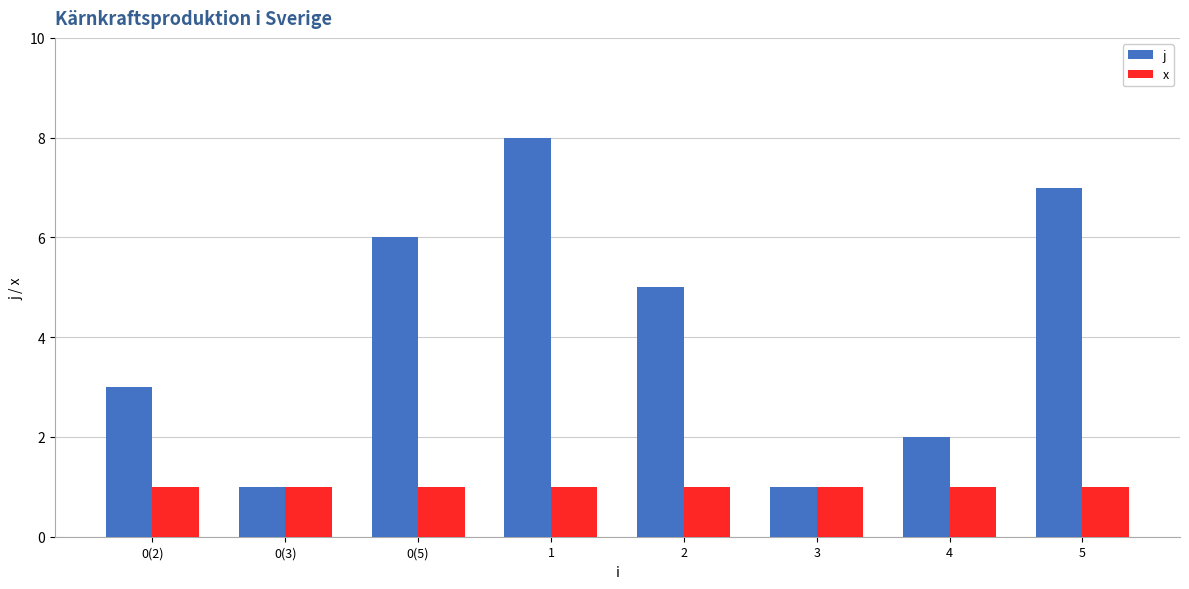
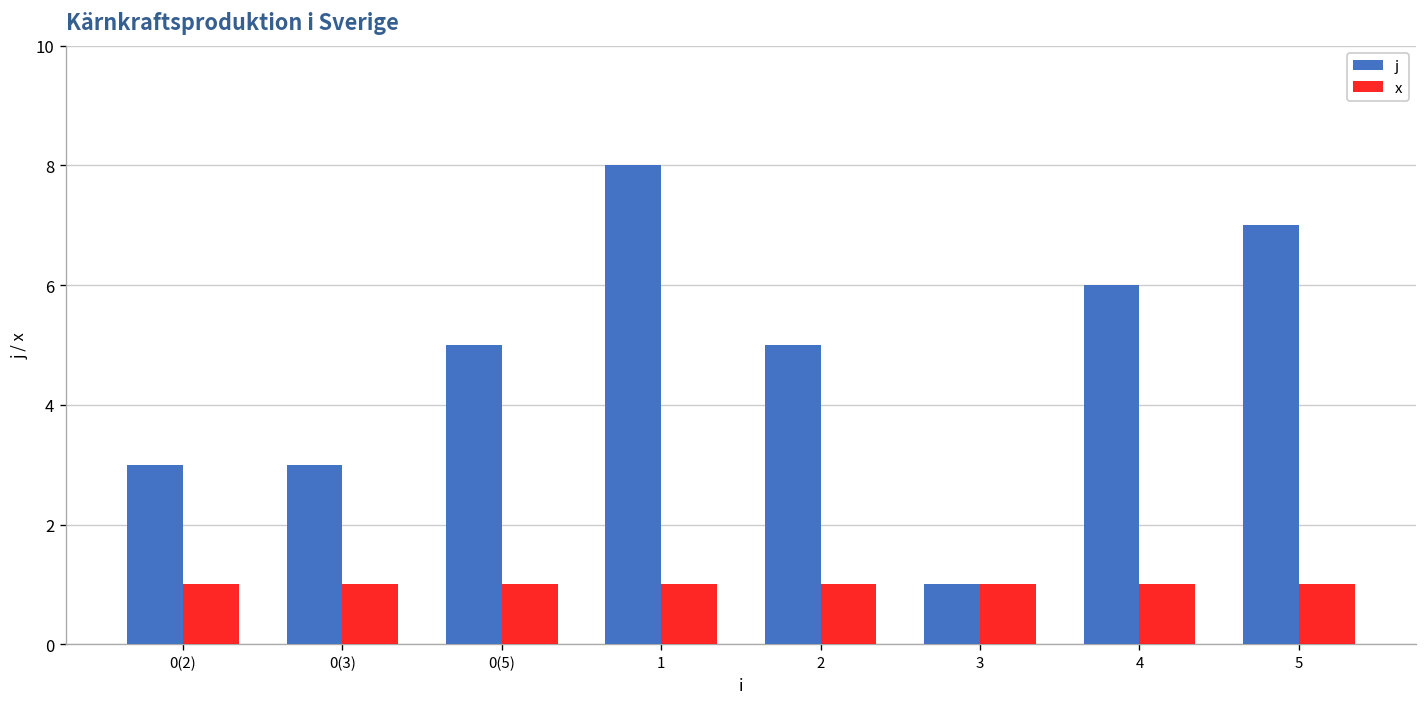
j, 0(3): 1 -> 3
j, 0(5): 6 -> 5
j, 4: 2 -> 6
